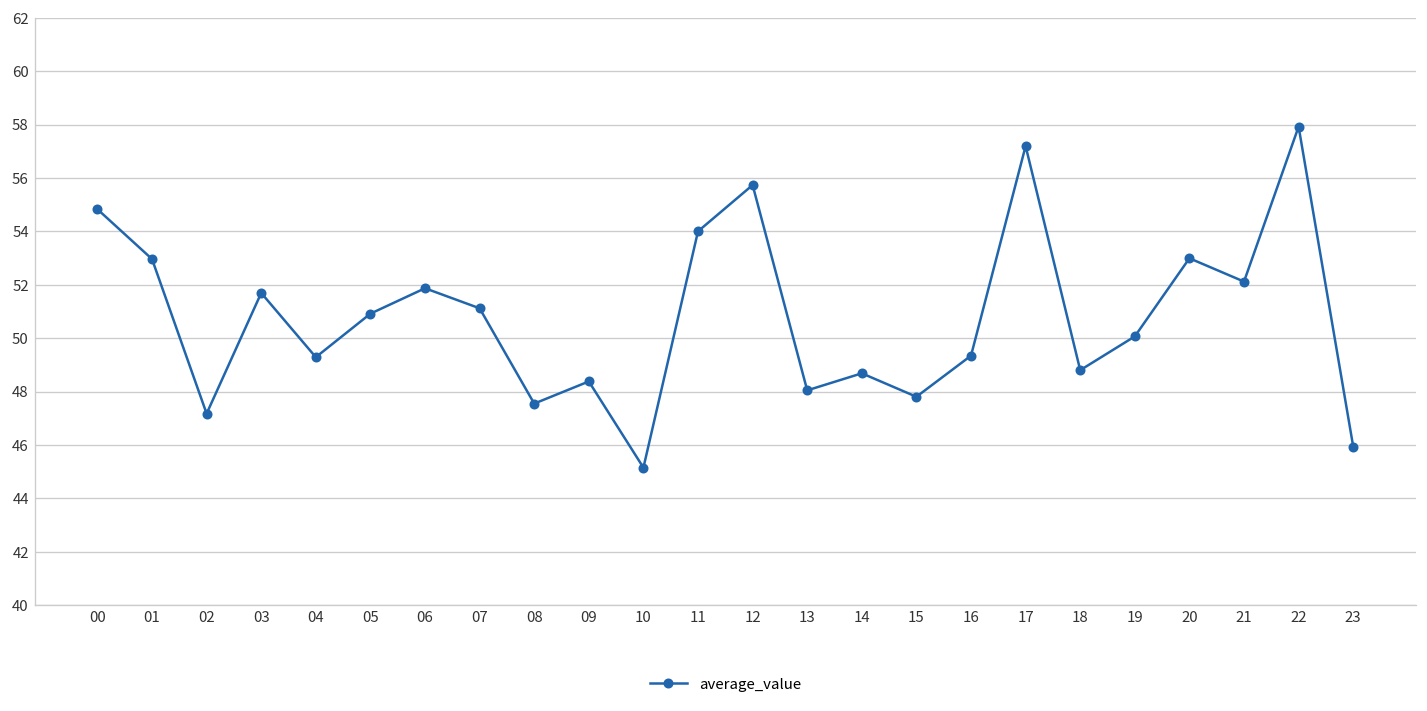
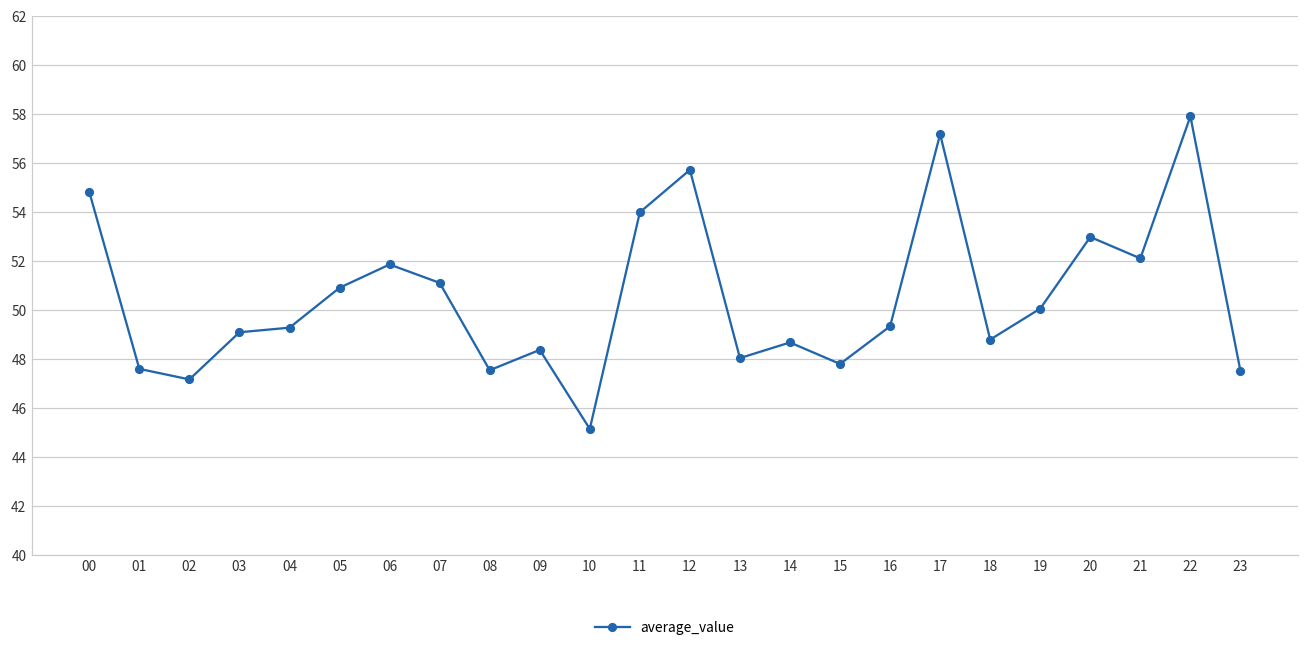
01: 53.0 -> 47.6
03: 51.7 -> 49.1
23: 45.9 -> 47.5
